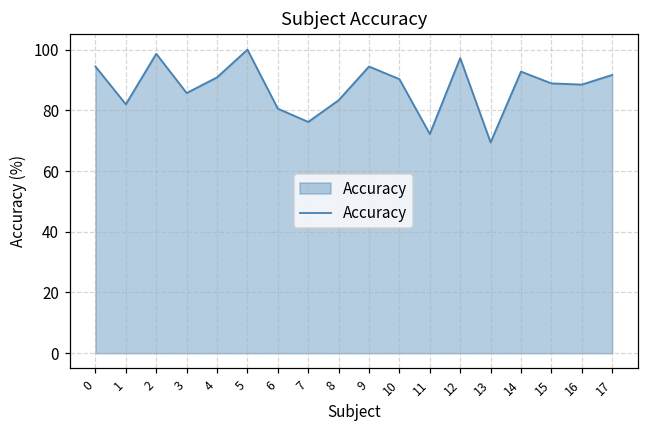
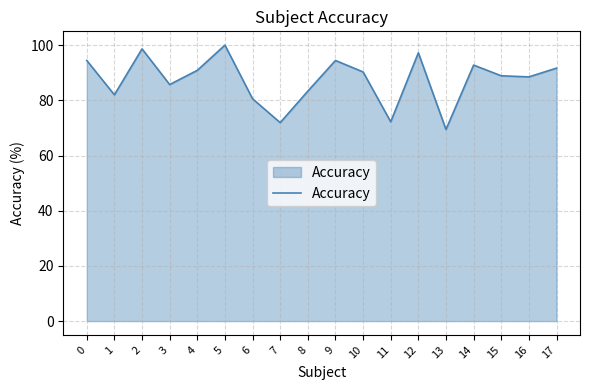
7: 76 -> 72
